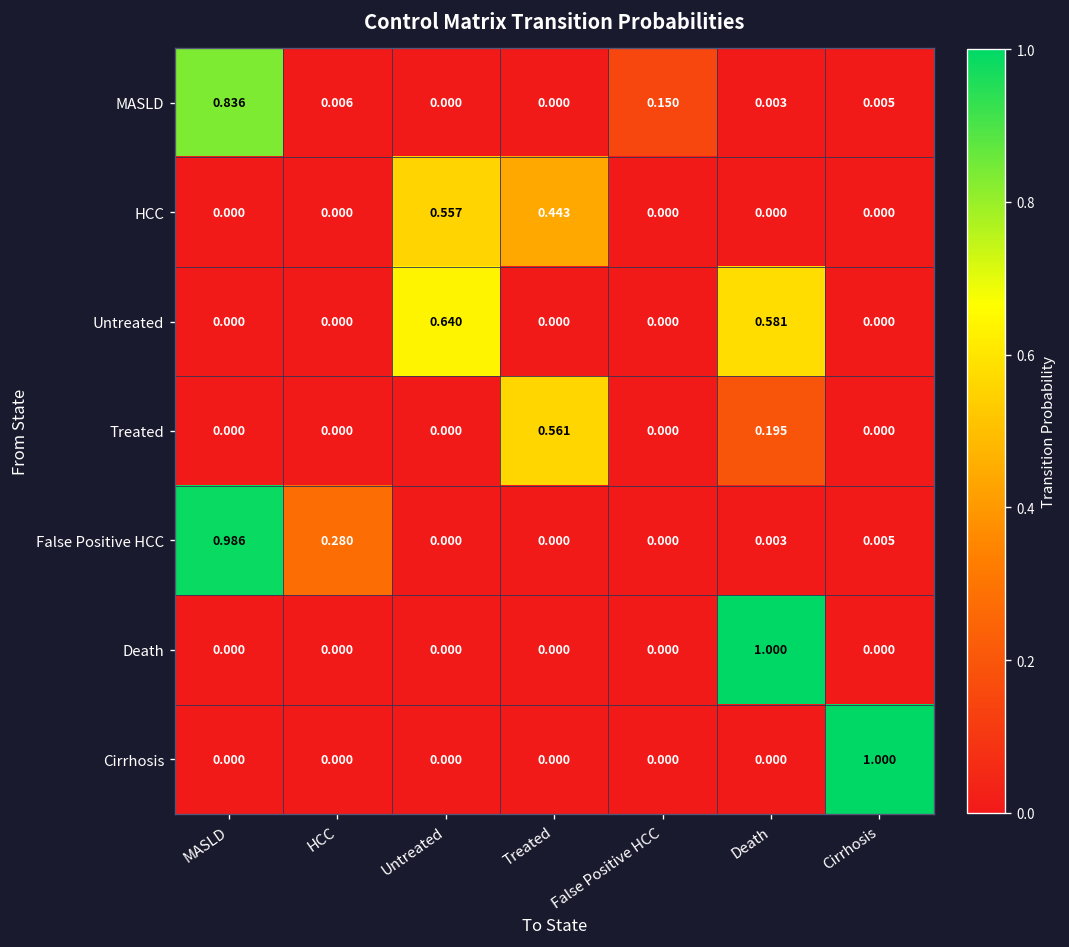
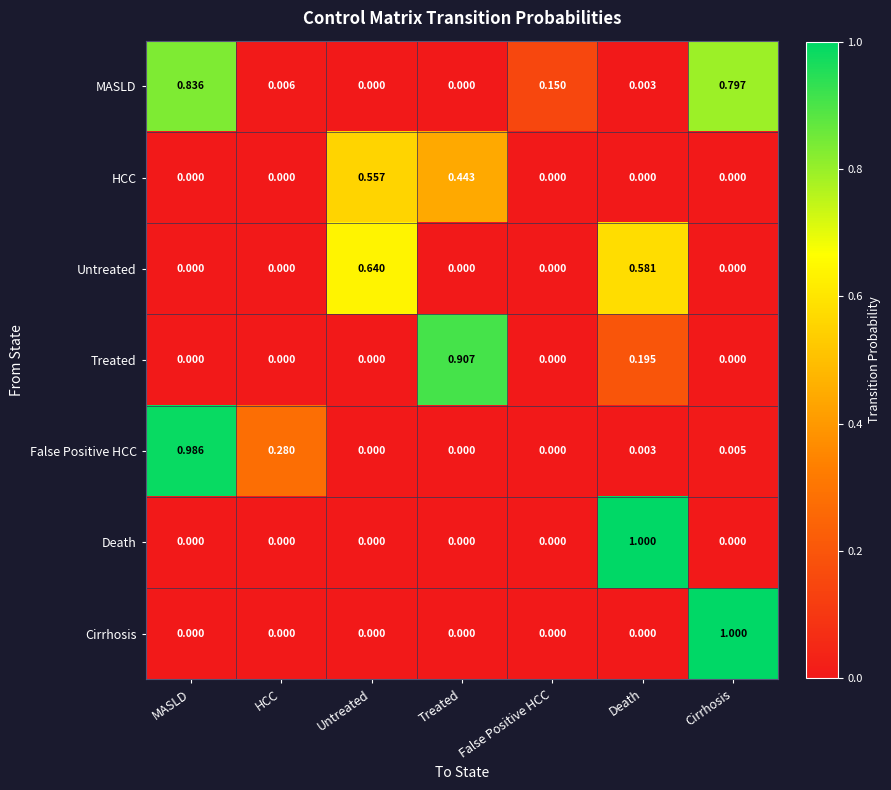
MASLD, Cirrhosis: 0.005 -> 0.797
Treated, Treated: 0.561 -> 0.907
